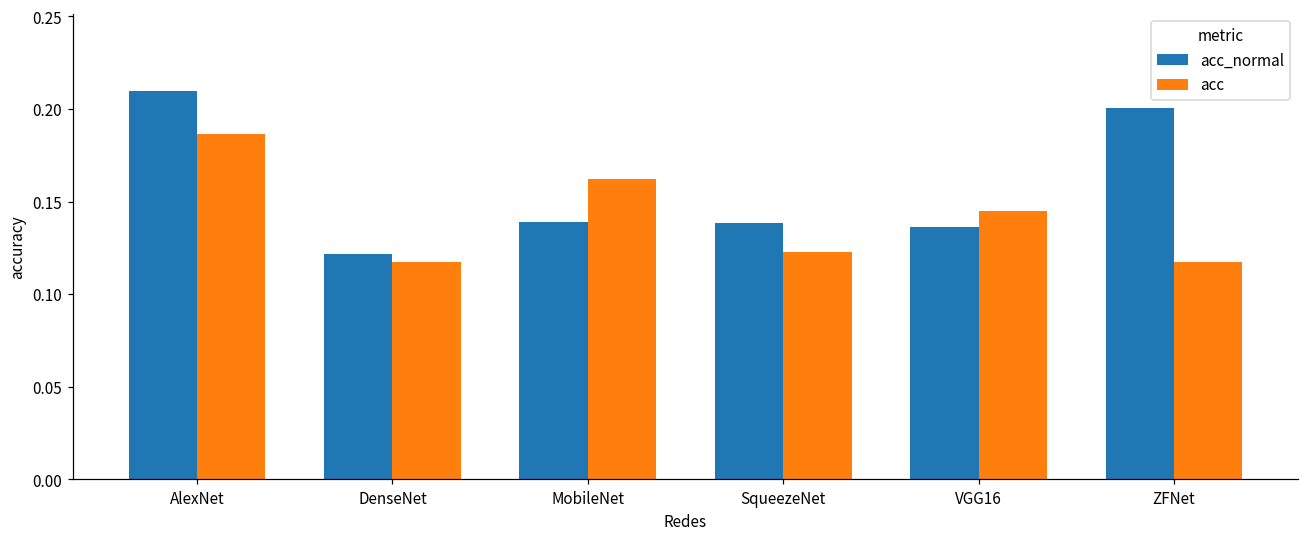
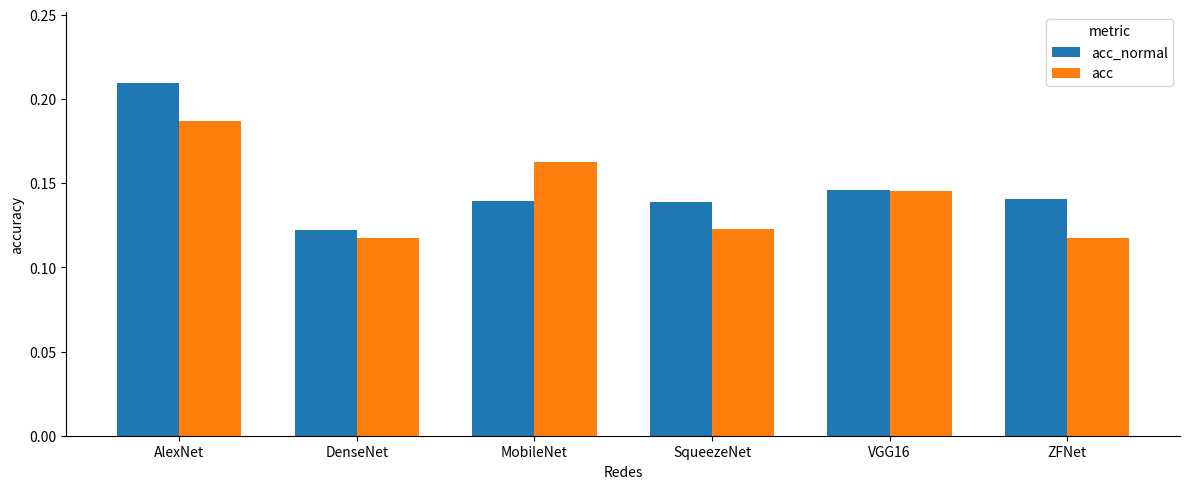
acc_normal, VGG16: 0.136 -> 0.146
acc_normal, ZFNet: 0.201 -> 0.141
